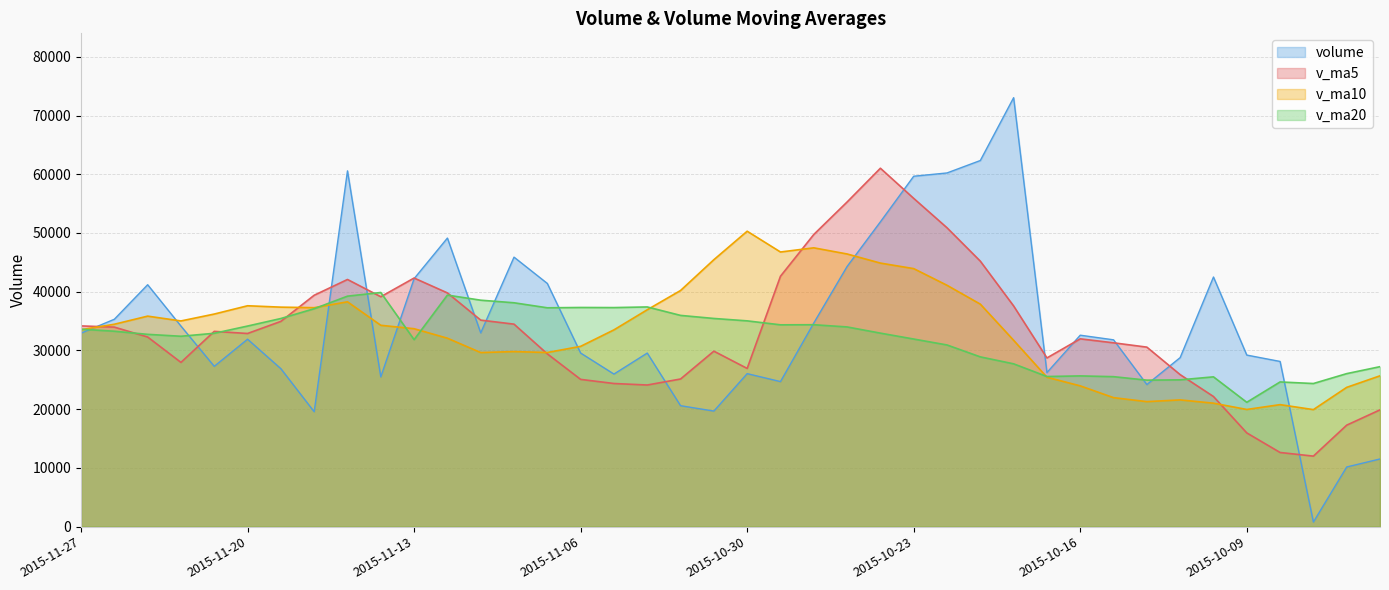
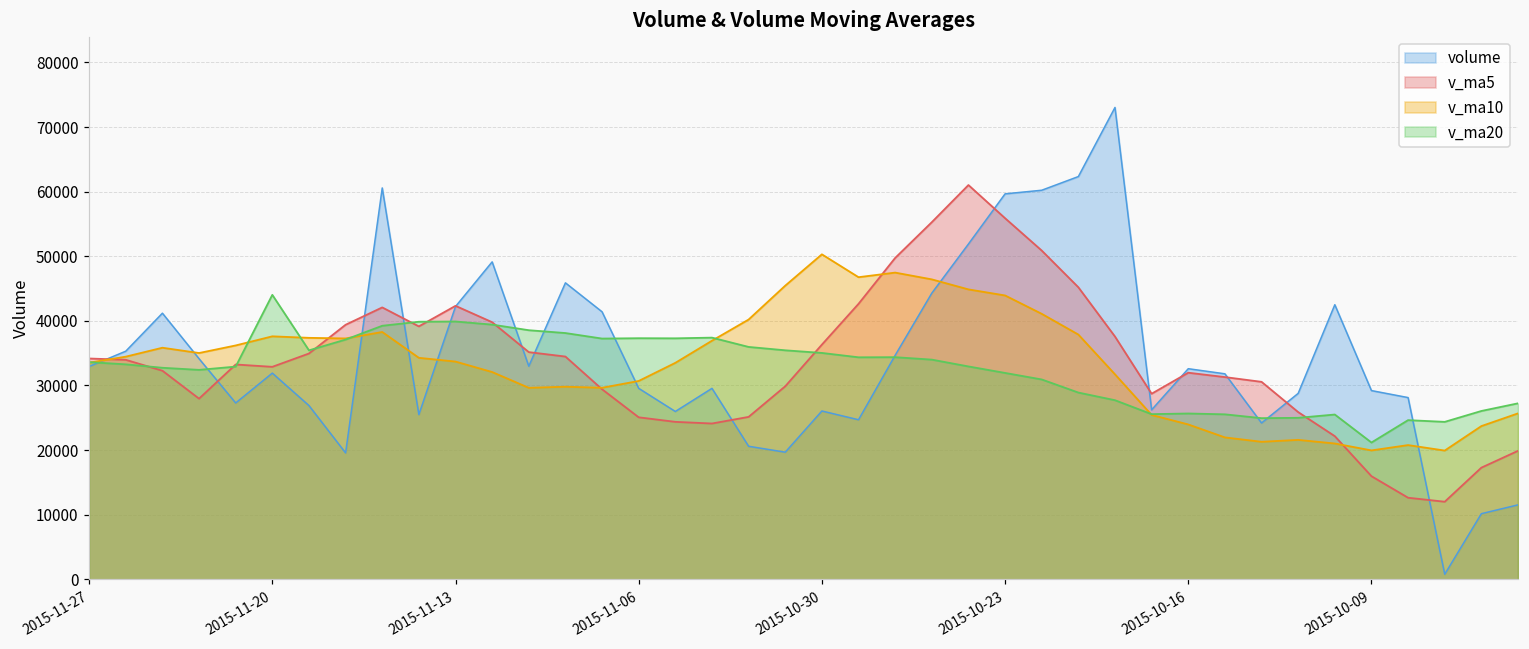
v_ma20, 2015-11-20: 34000 -> 44000
v_ma20, 2015-11-13: 32000 -> 40000
v_ma5, 2015-10-30: 27000 -> 36000
